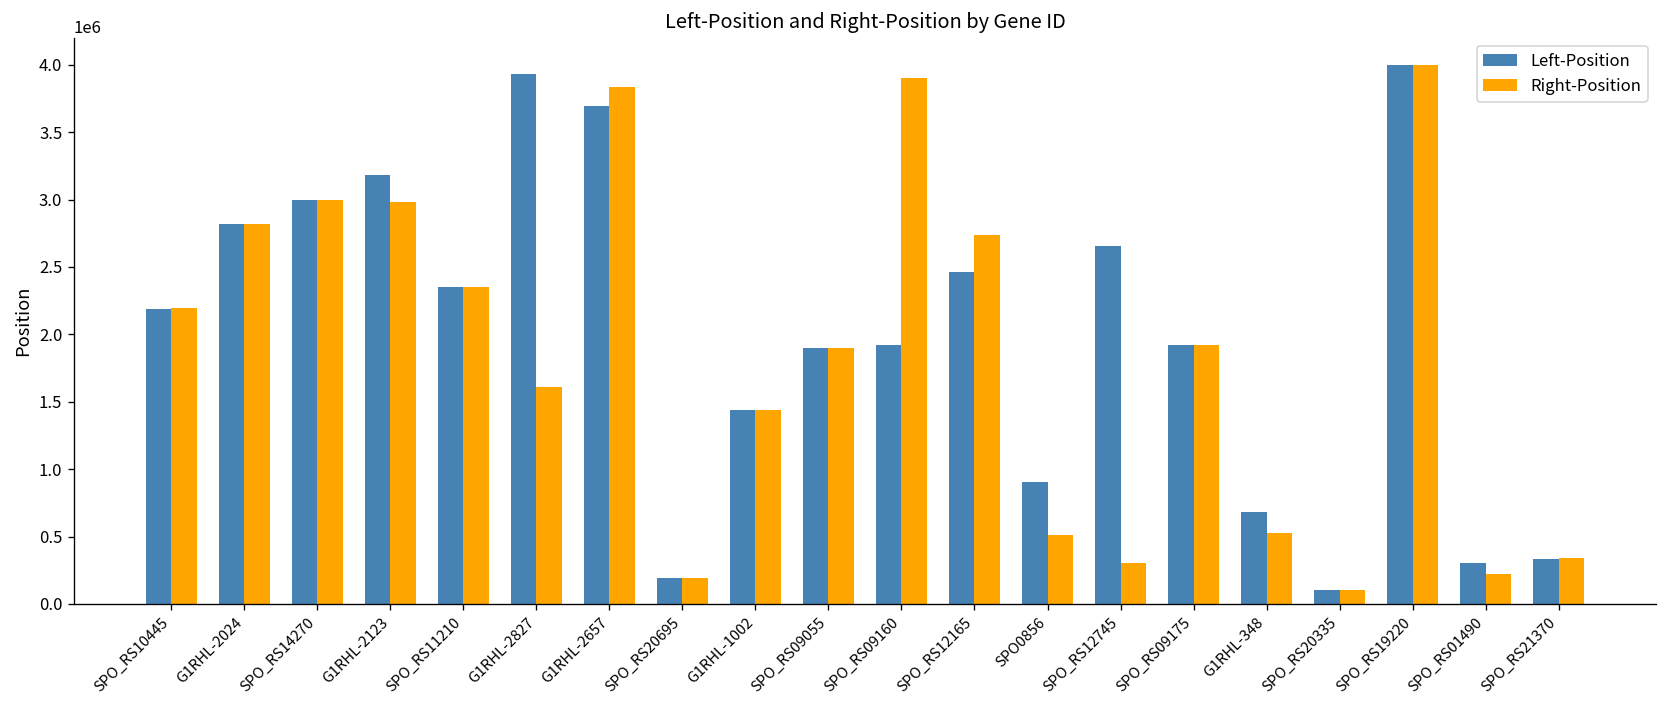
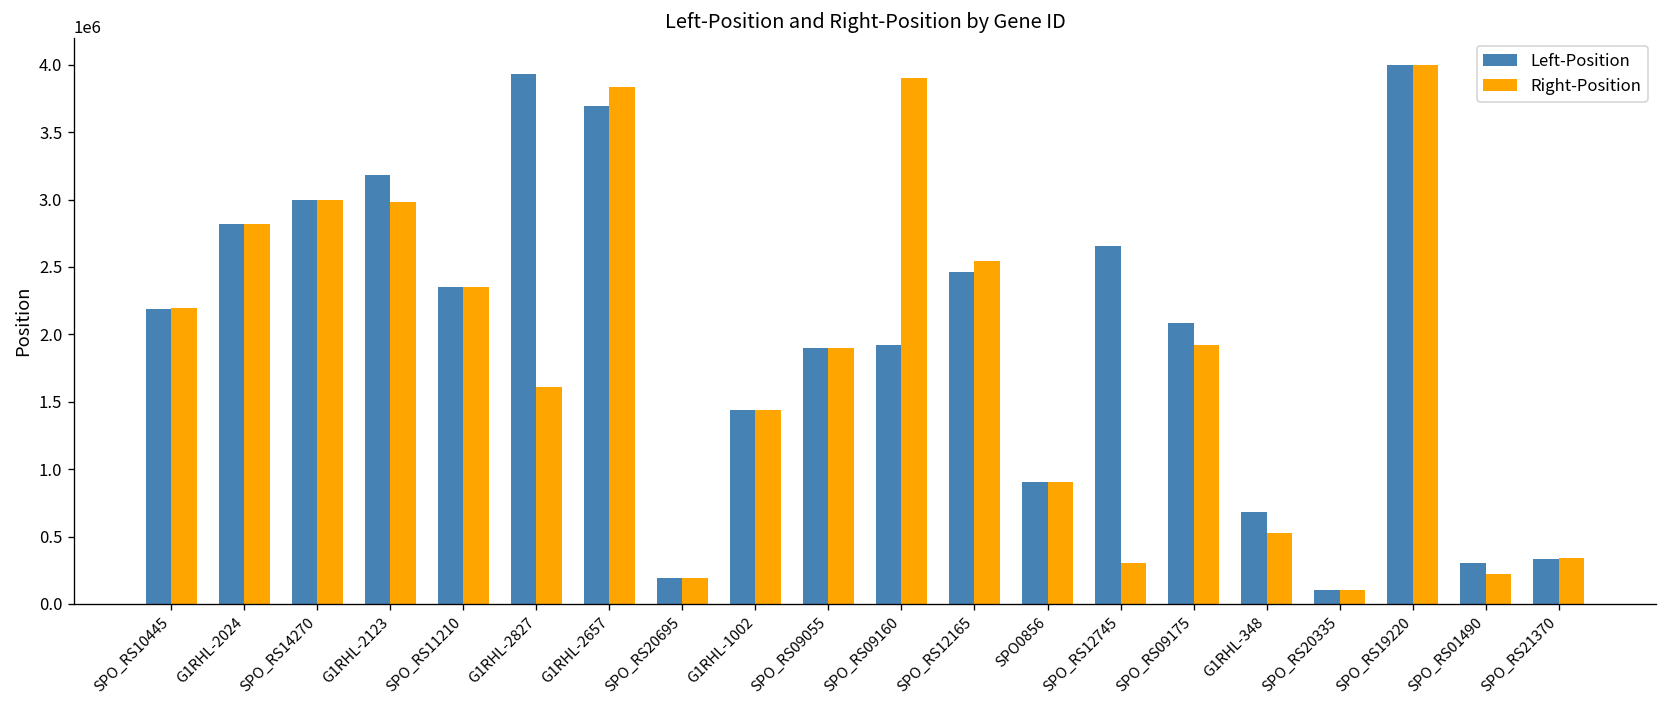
Right-Position, SPO_RS12165: 2740000 -> 2540000
Right-Position, SPO0856: 510000 -> 910000
Left-Position, SPO_RS09175: 1920000 -> 2080000
